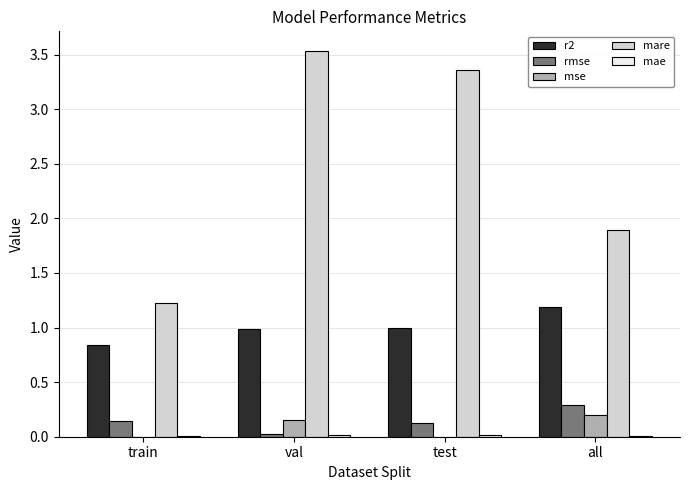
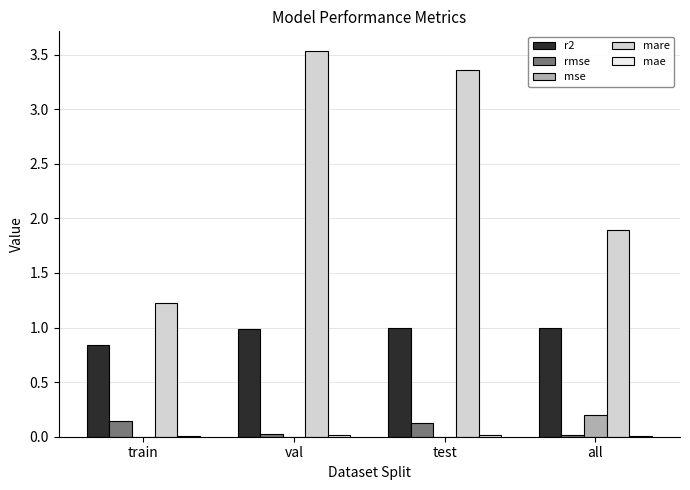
mse, val: 0.16 -> 0.00
r2, all: 1.18 -> 1.00
rmse, all: 0.29 -> 0.02
